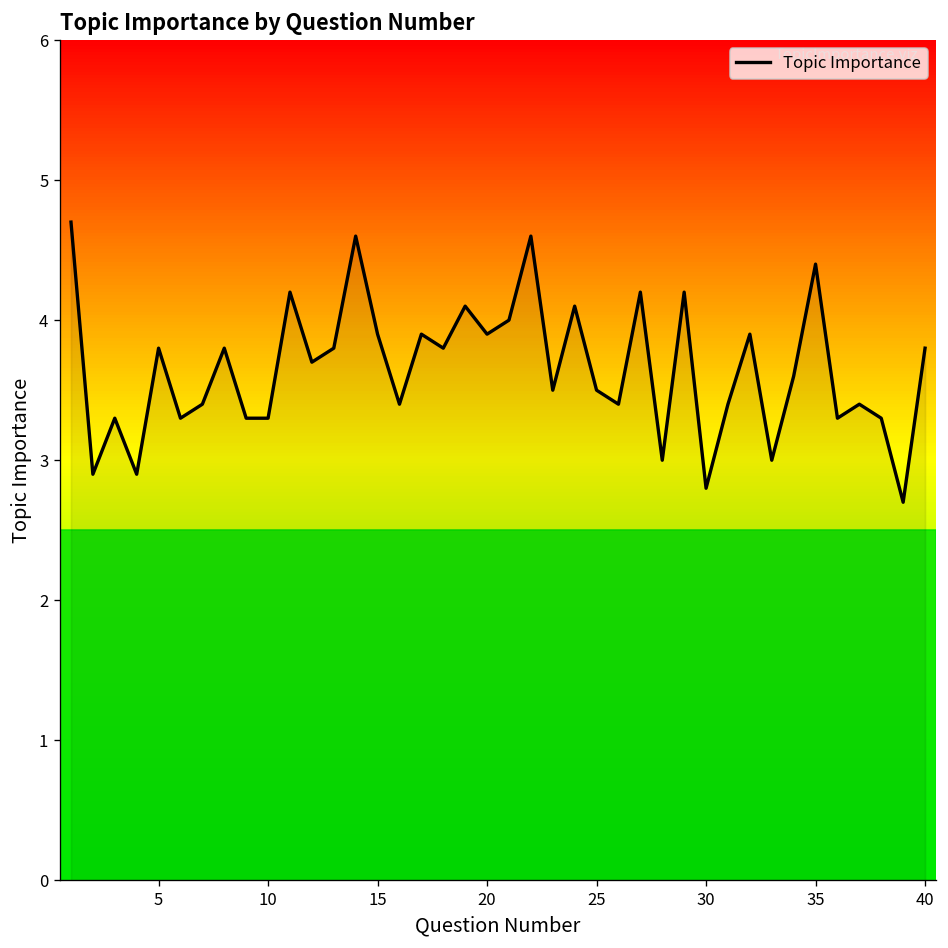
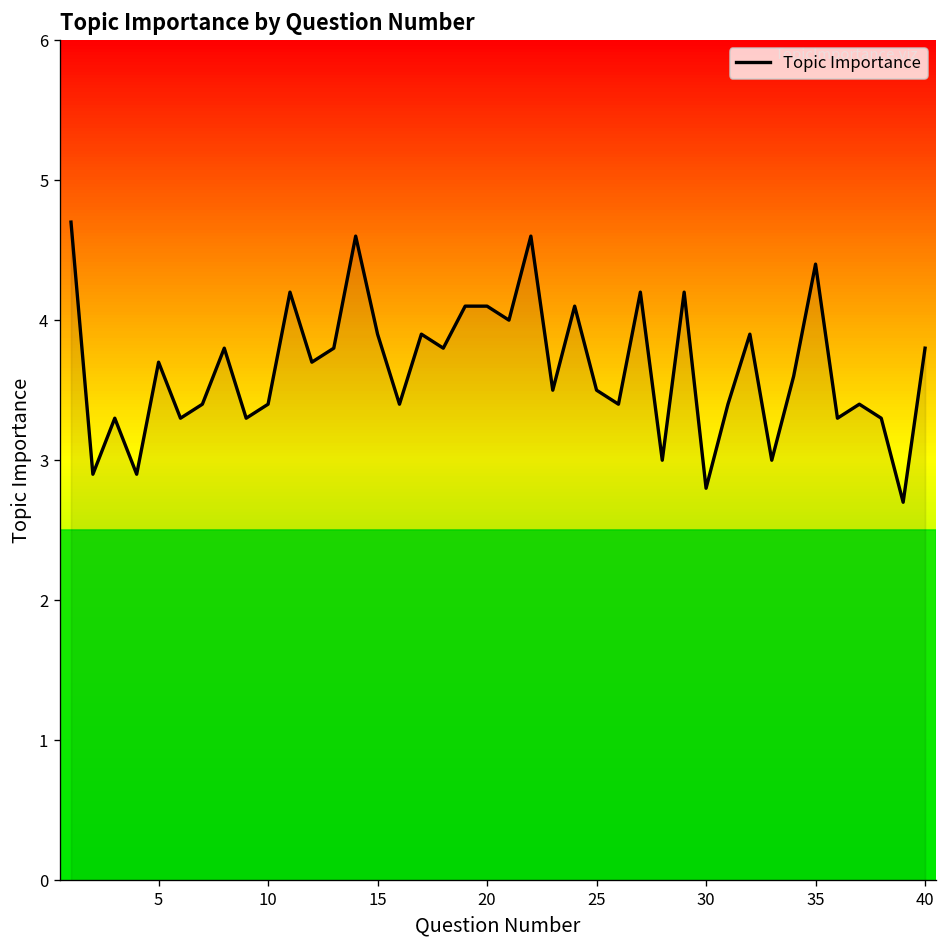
5: 3.8 -> 3.7
10: 3.3 -> 3.4
20: 3.9 -> 4.1
